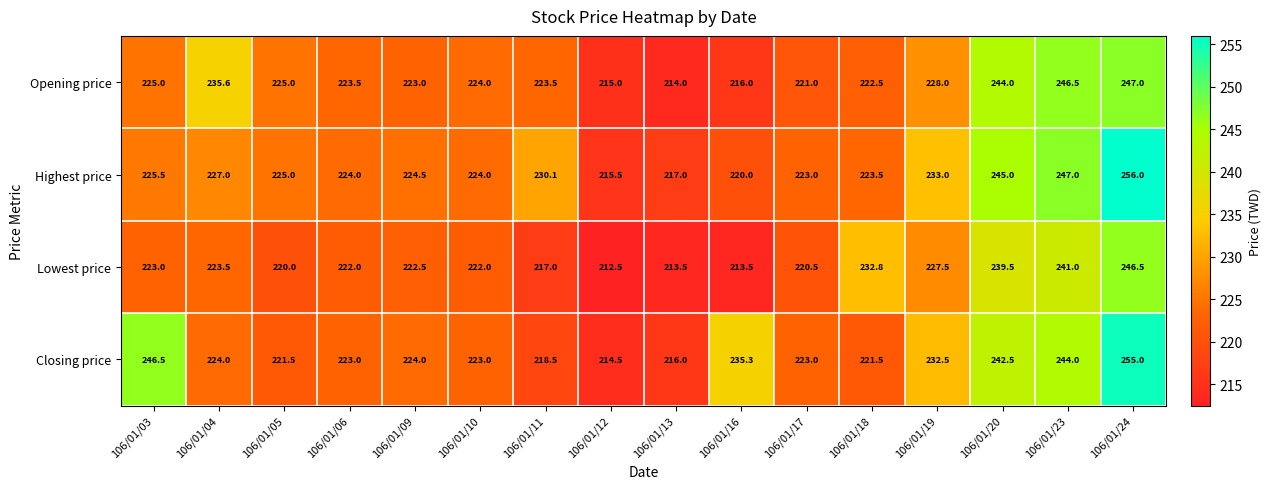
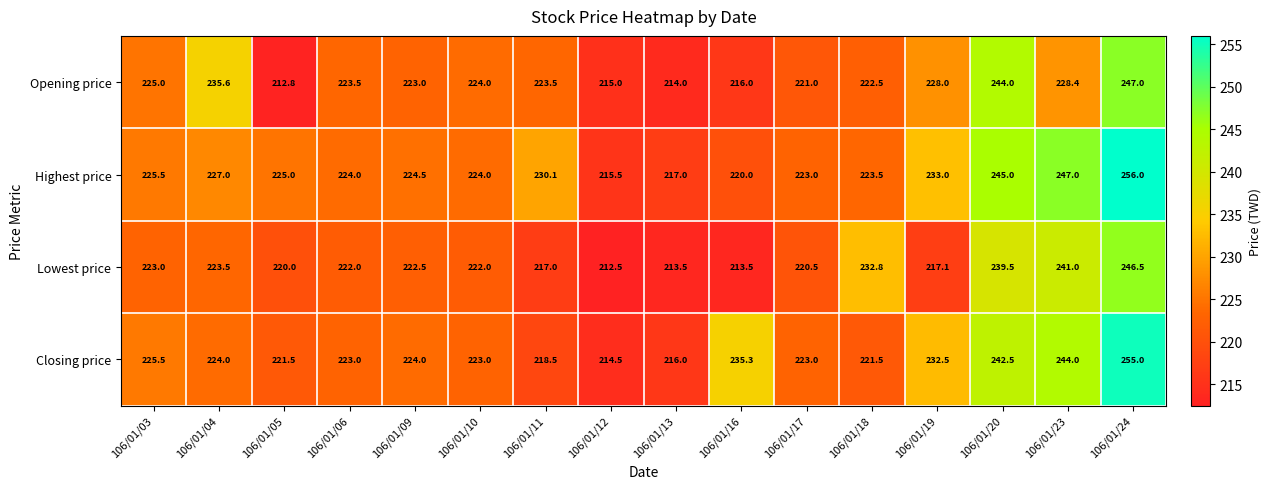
Opening price, 106/01/05: 225.0 -> 212.8
Opening price, 106/01/23: 246.5 -> 228.4
Lowest price, 106/01/19: 227.5 -> 217.1
Closing price, 106/01/03: 246.5 -> 225.5
